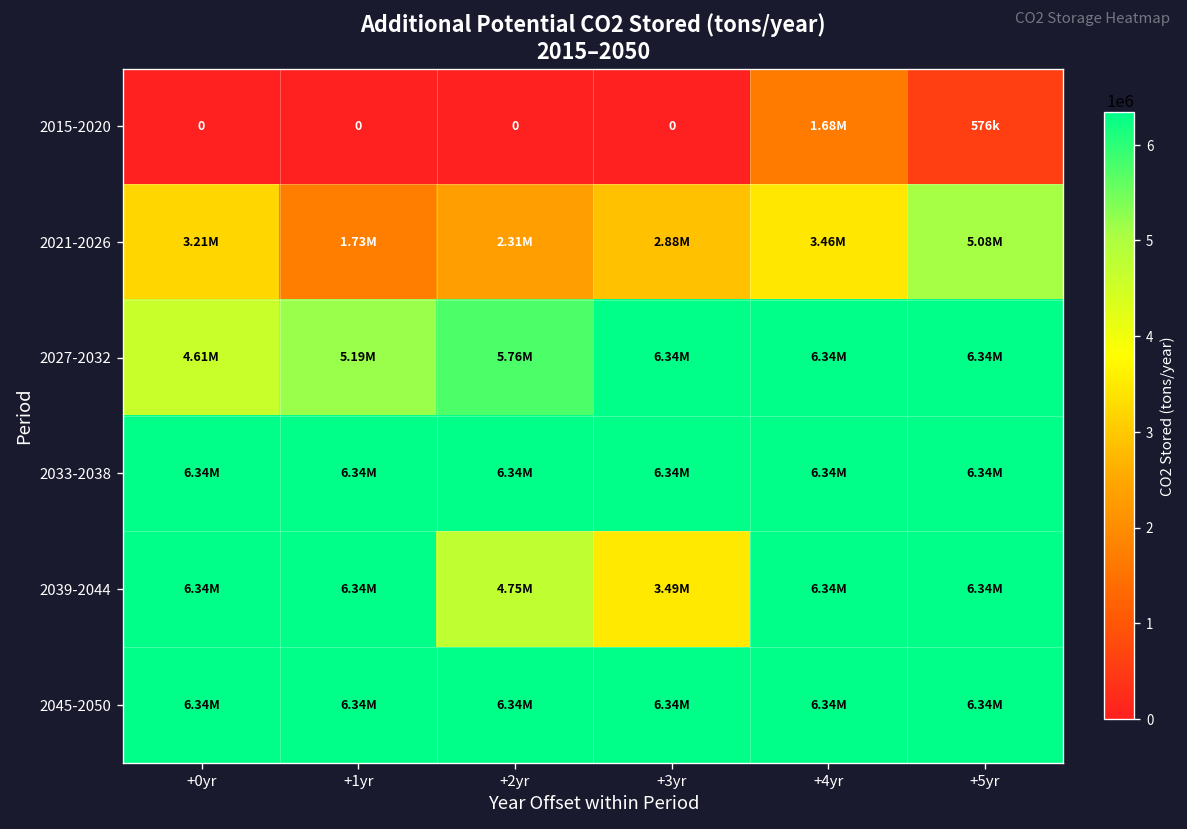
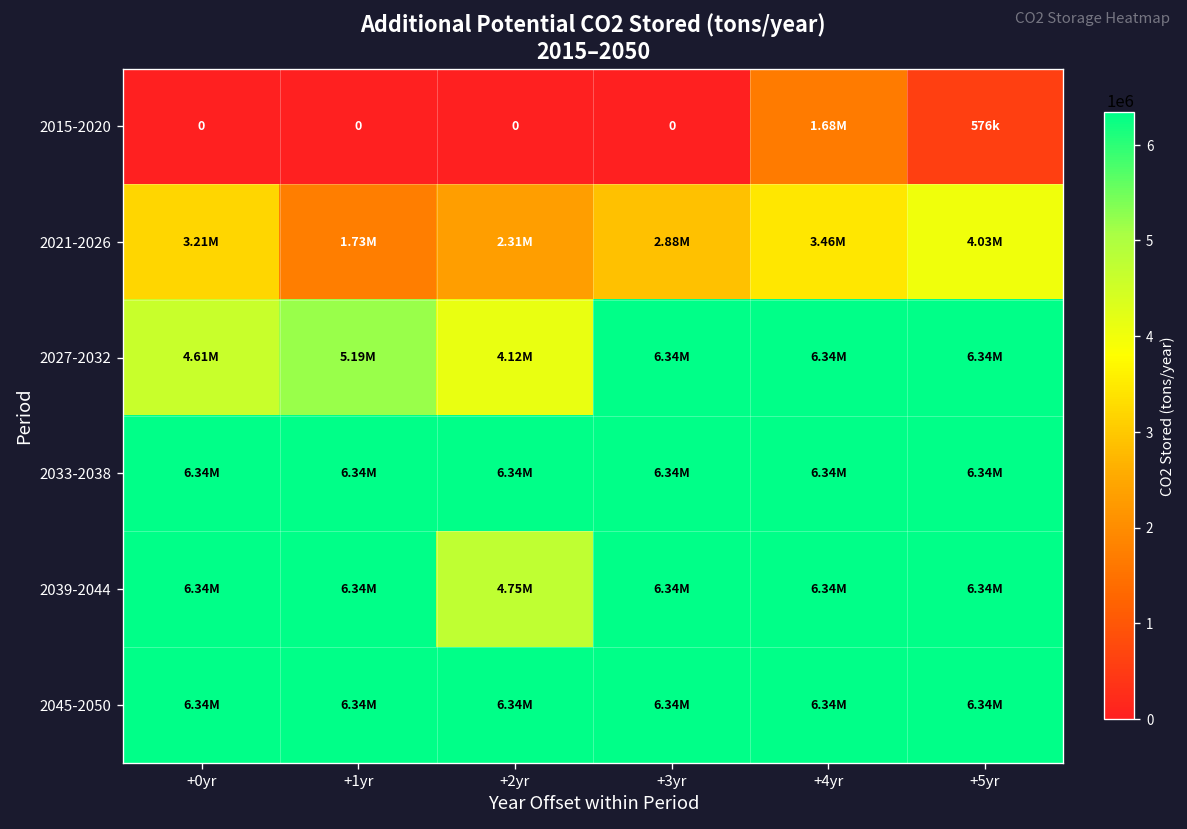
2021-2026, +5yr: 5.08M -> 4.03M
2027-2032, +2yr: 5.76M -> 4.12M
2039-2044, +3yr: 3.49M -> 6.34M
